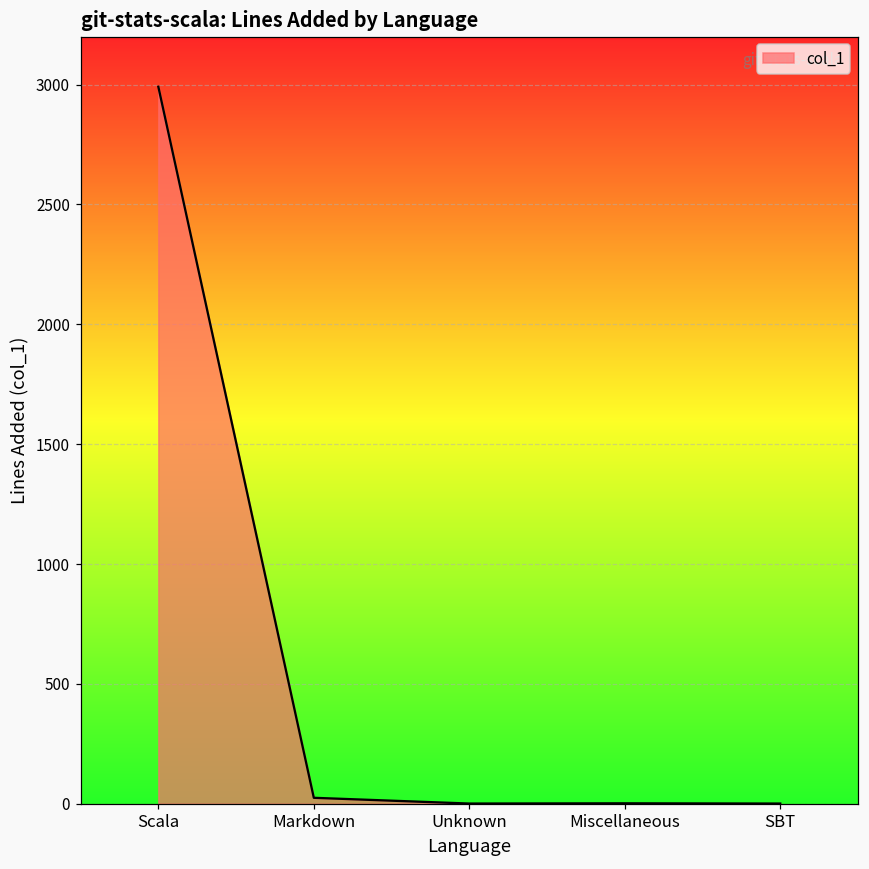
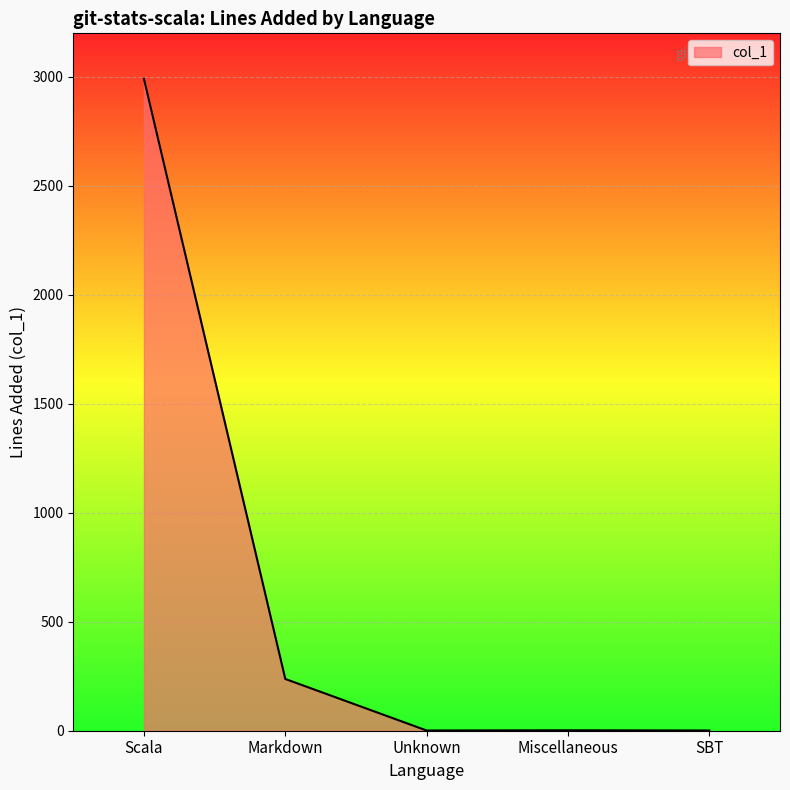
Markdown: 30 -> 240
